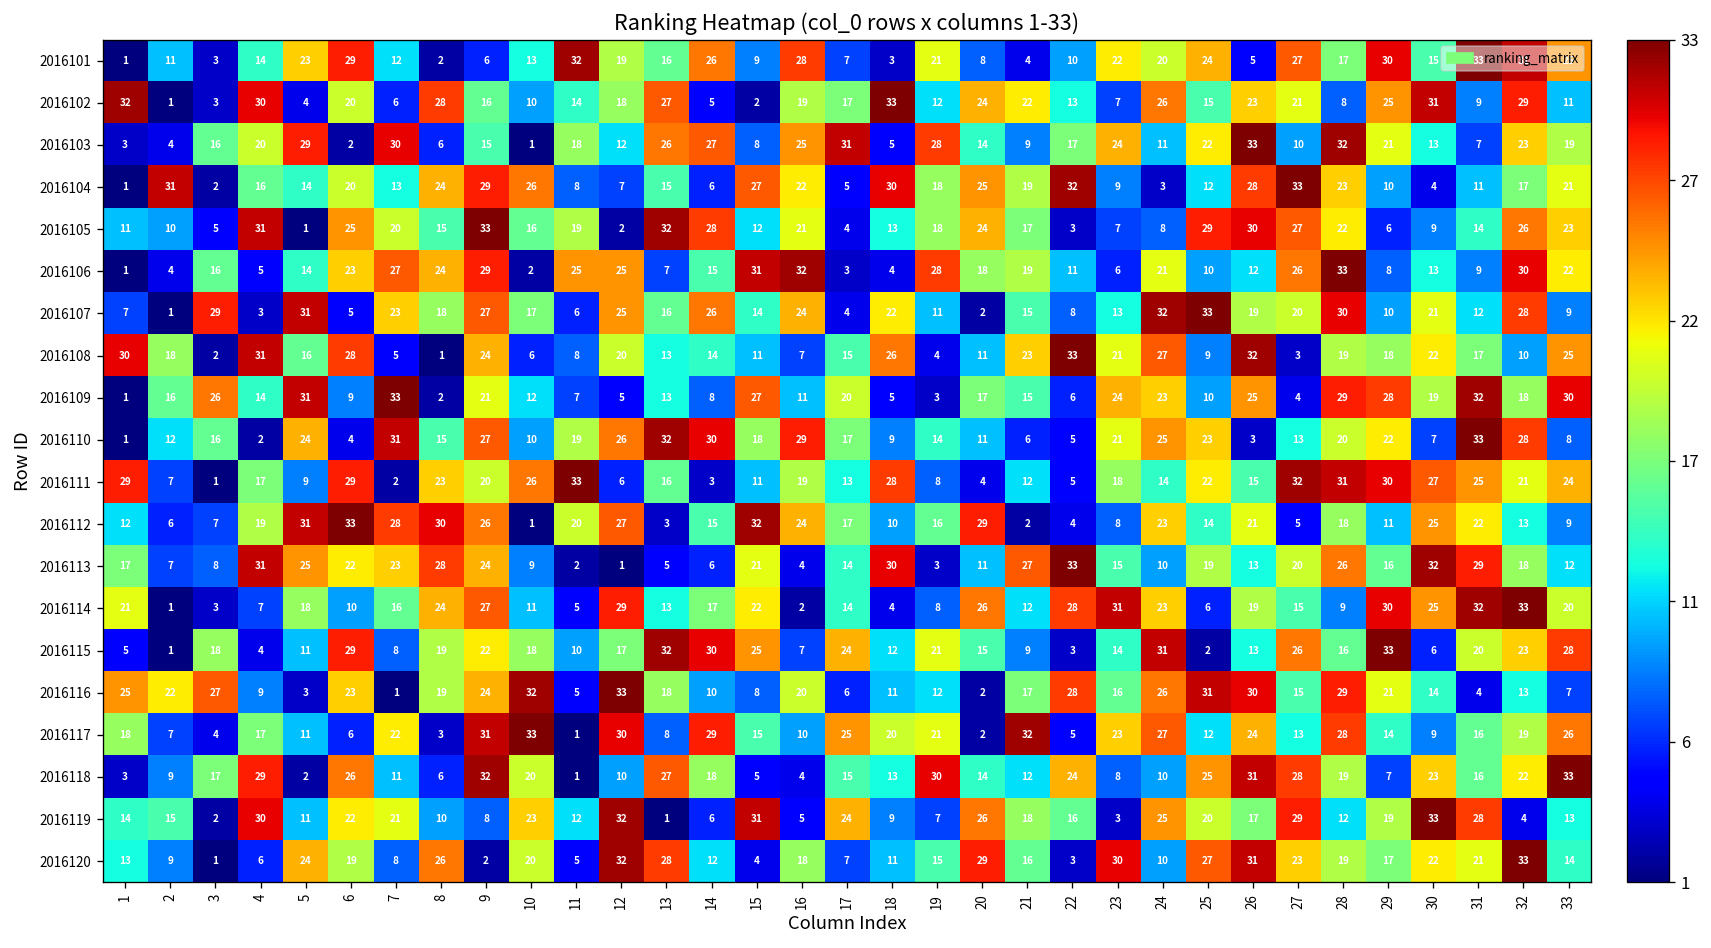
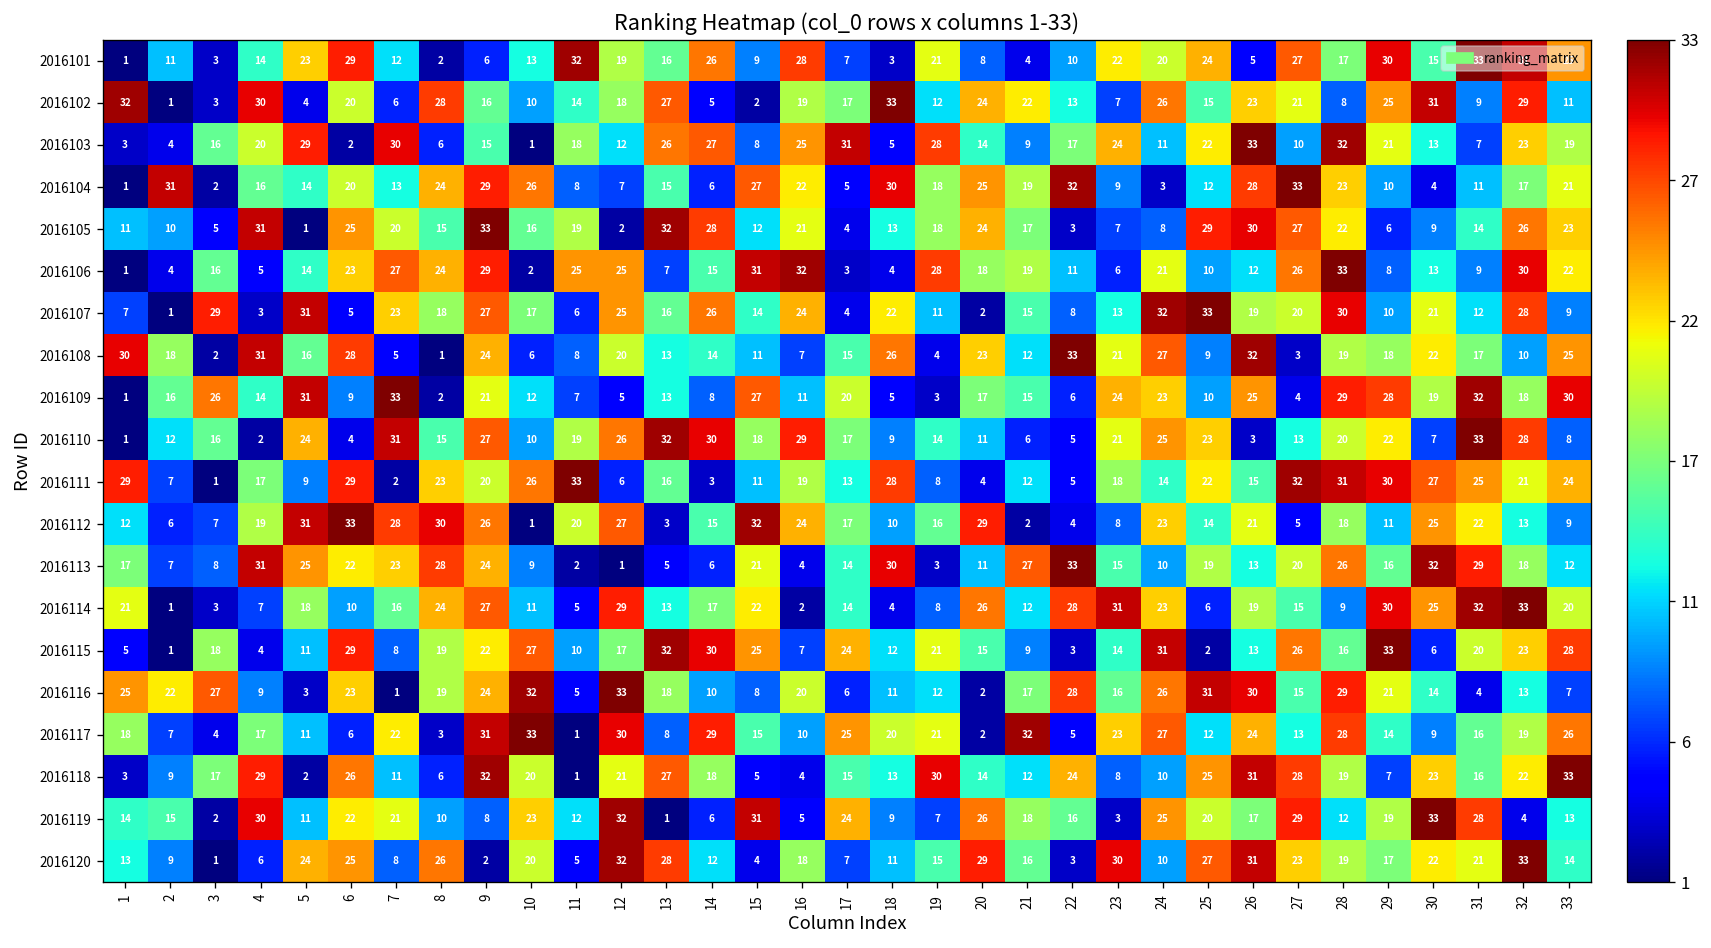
2016108, 20: 11 -> 23
2016108, 21: 23 -> 12
2016115, 10: 18 -> 27
2016118, 12: 10 -> 21
2016120, 6: 19 -> 25
